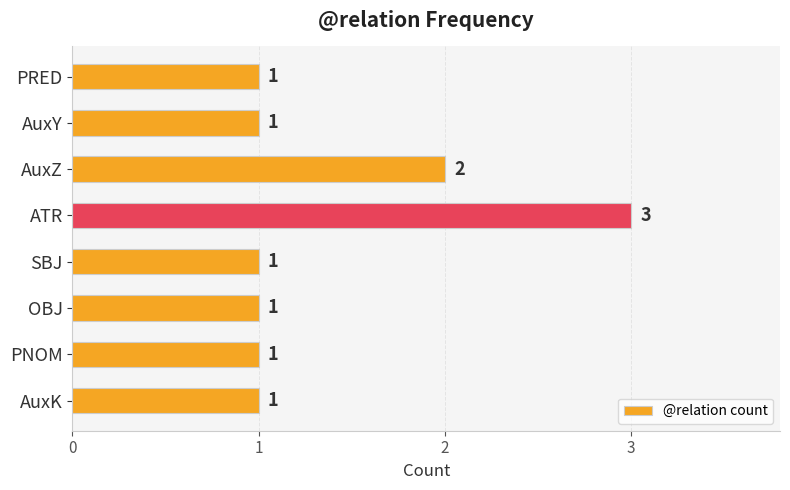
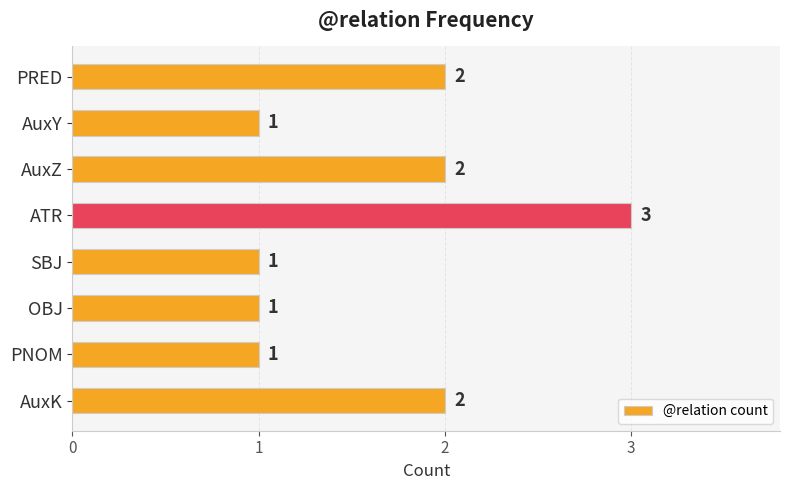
PRED: 1 -> 2
AuxK: 1 -> 2
